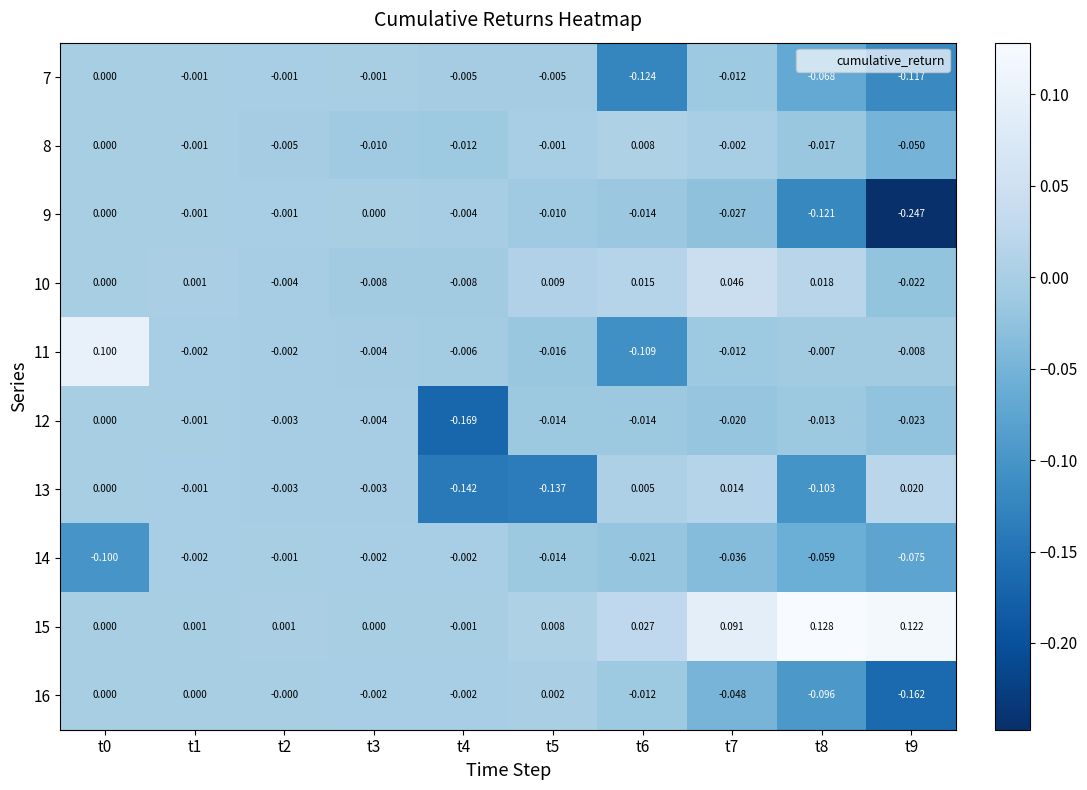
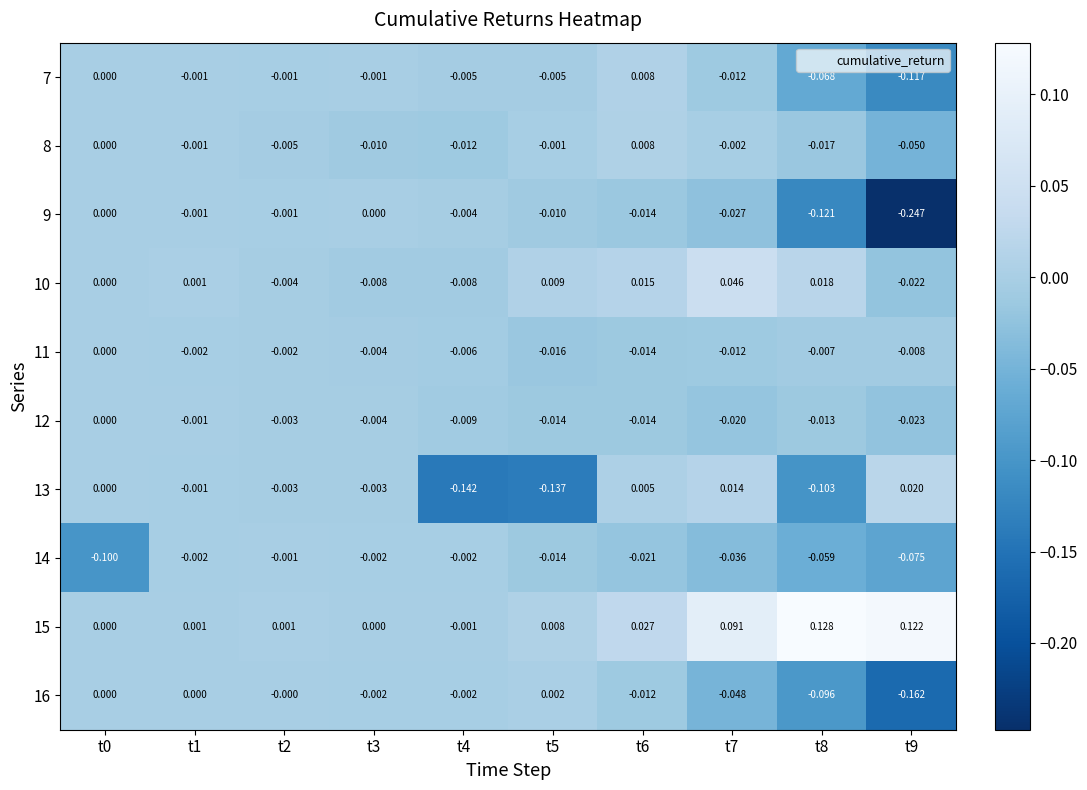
7, t6: -0.124 -> 0.008
11, t0: 0.100 -> 0.000
11, t6: -0.109 -> -0.014
12, t4: -0.169 -> -0.009
